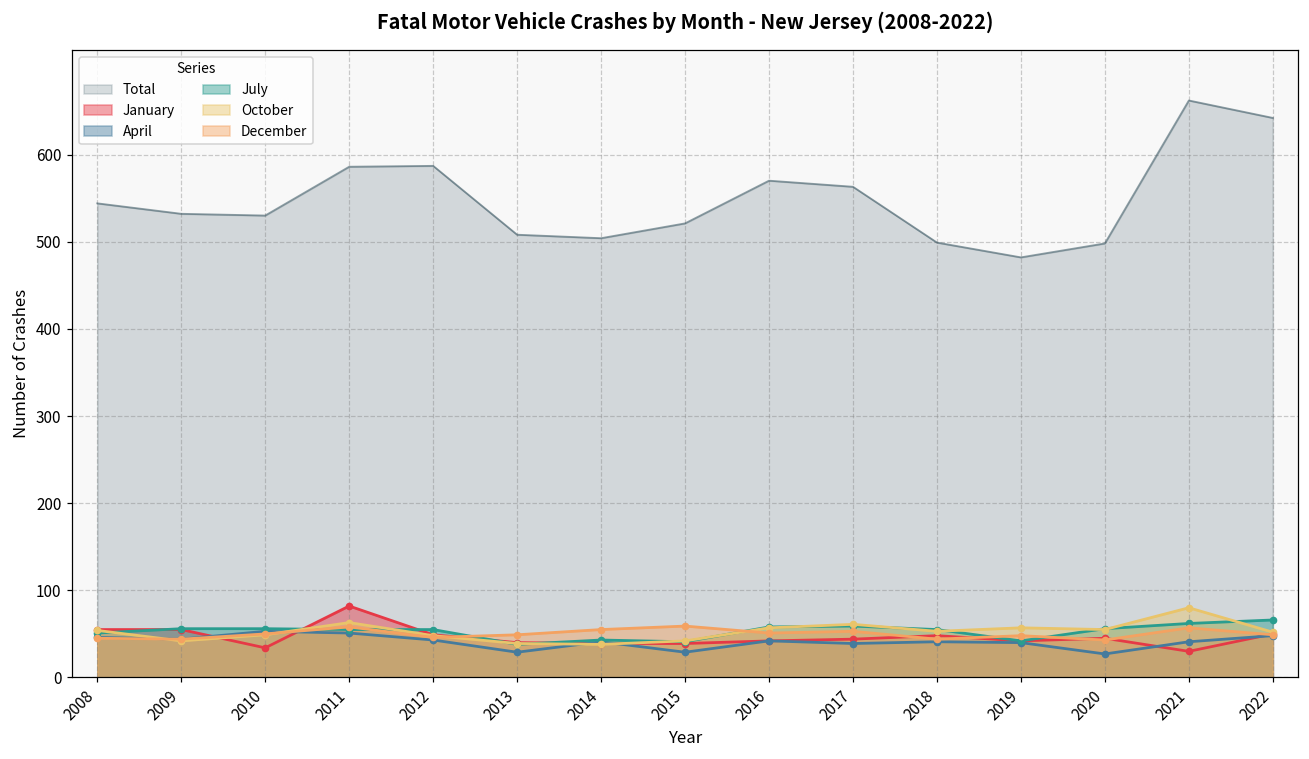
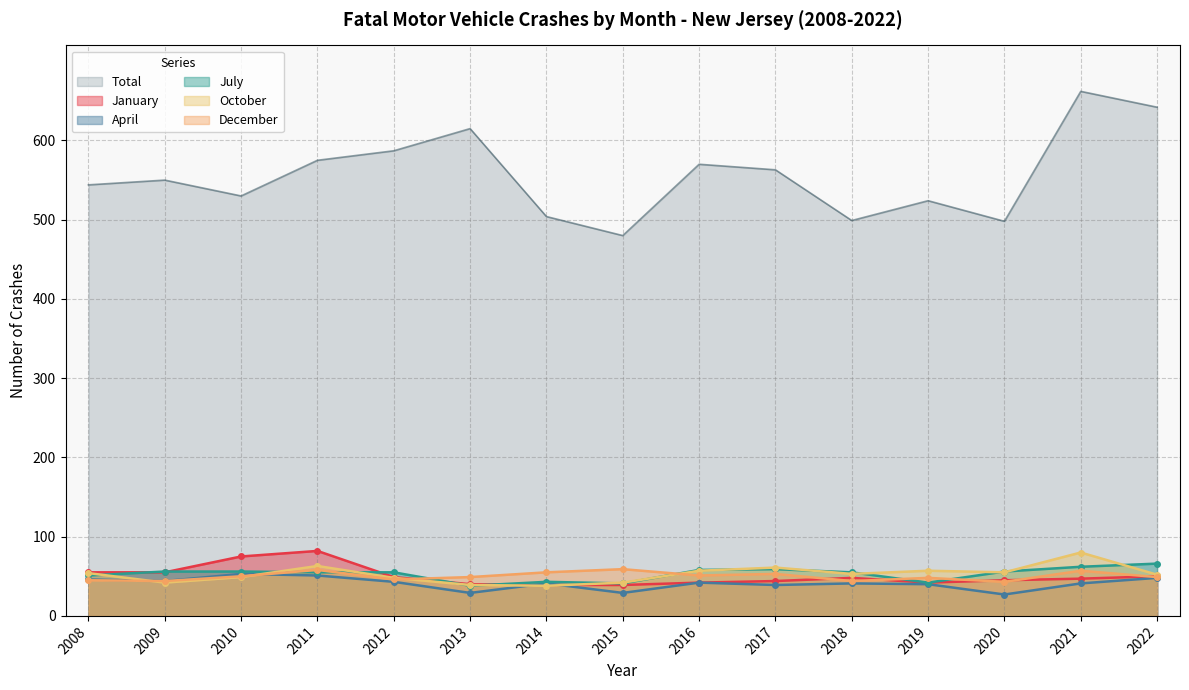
Total, 2009: 530 -> 550
January, 2010: 30 -> 80
Total, 2011: 590 -> 580
Total, 2013: 510 -> 620
Total, 2015: 520 -> 480
Total, 2019: 480 -> 520
January, 2021: 30 -> 50
